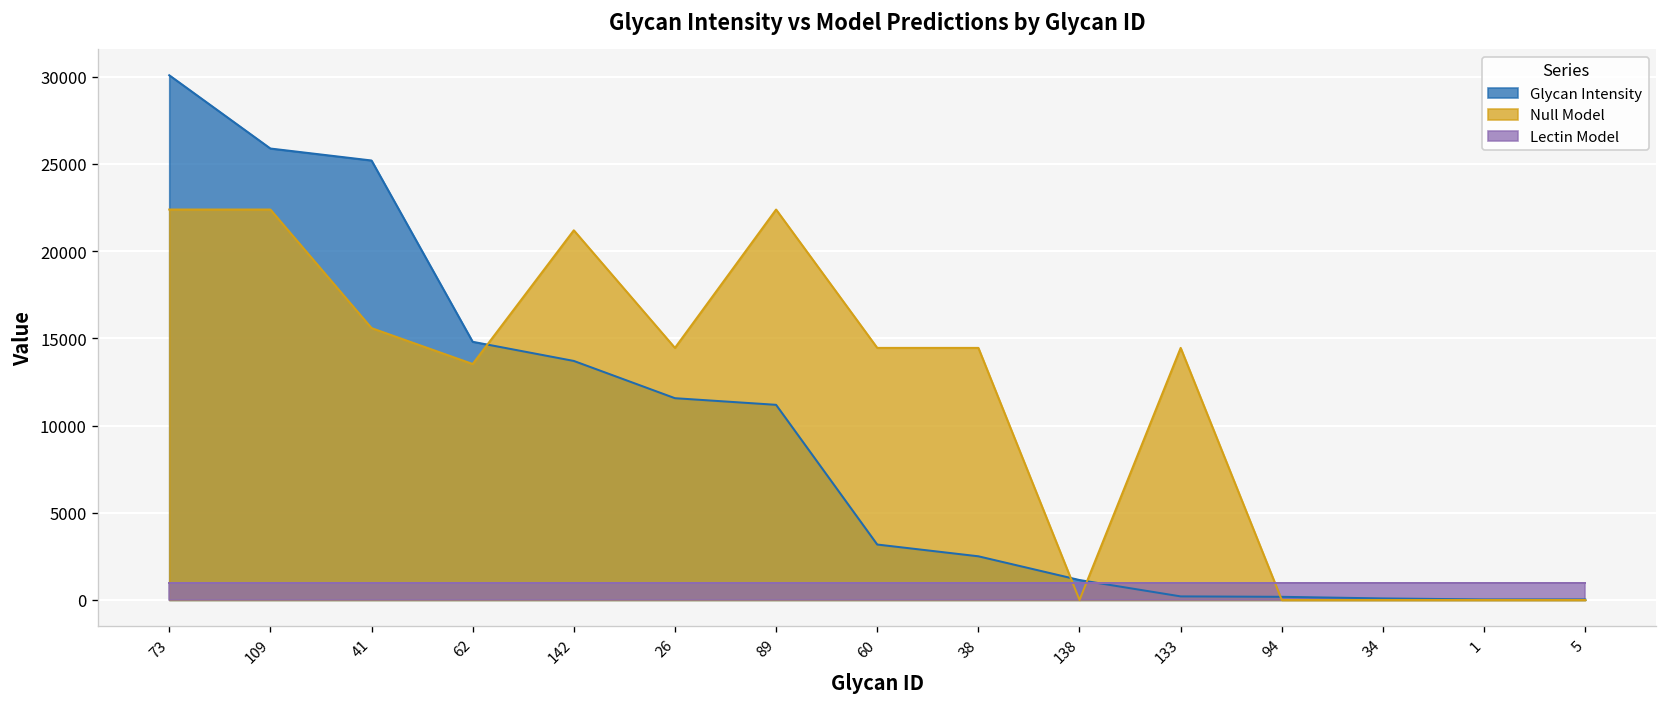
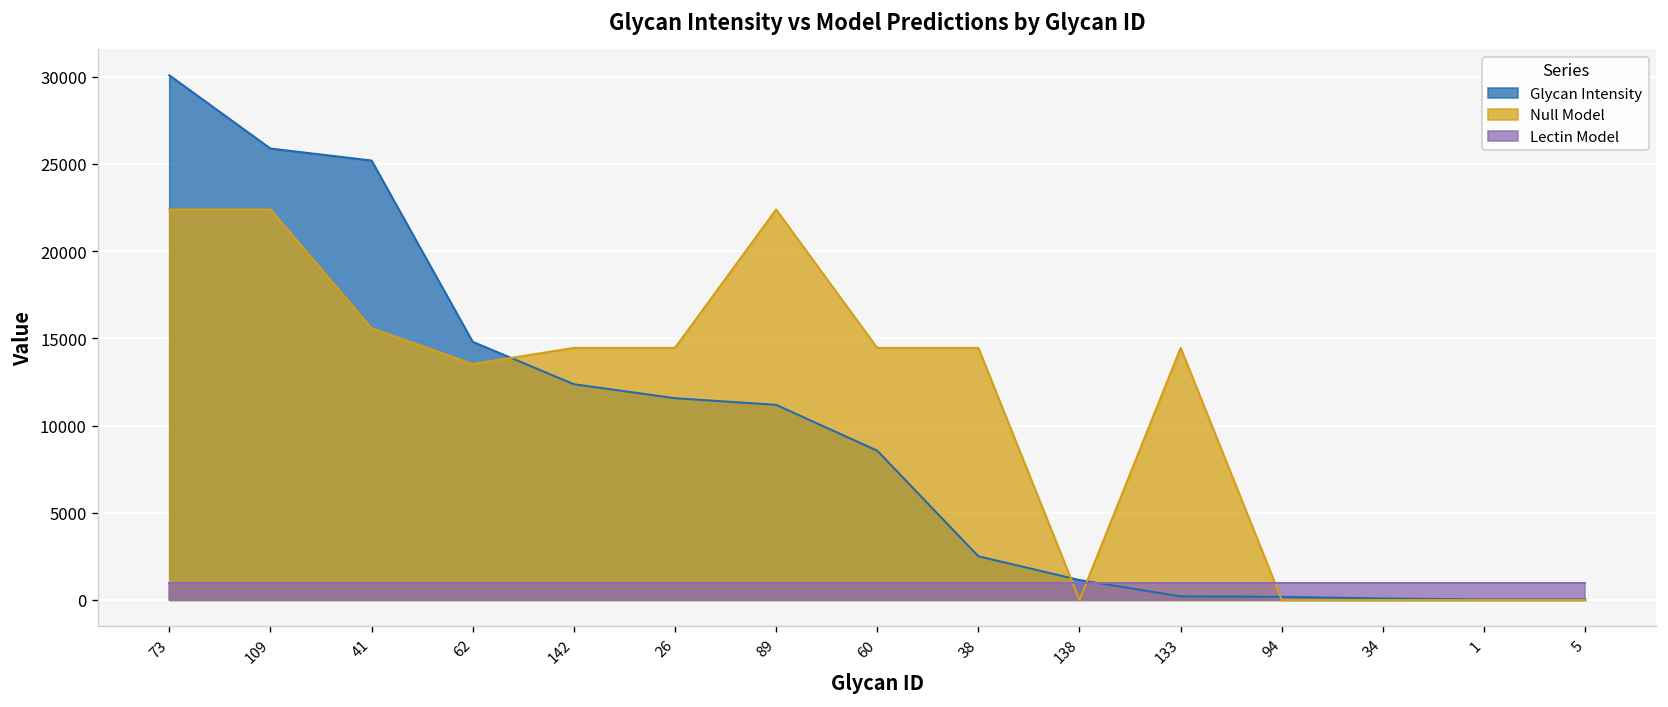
Glycan Intensity, 142: 13700 -> 12400
Null Model, 142: 21200 -> 14500
Glycan Intensity, 60: 3200 -> 8600
